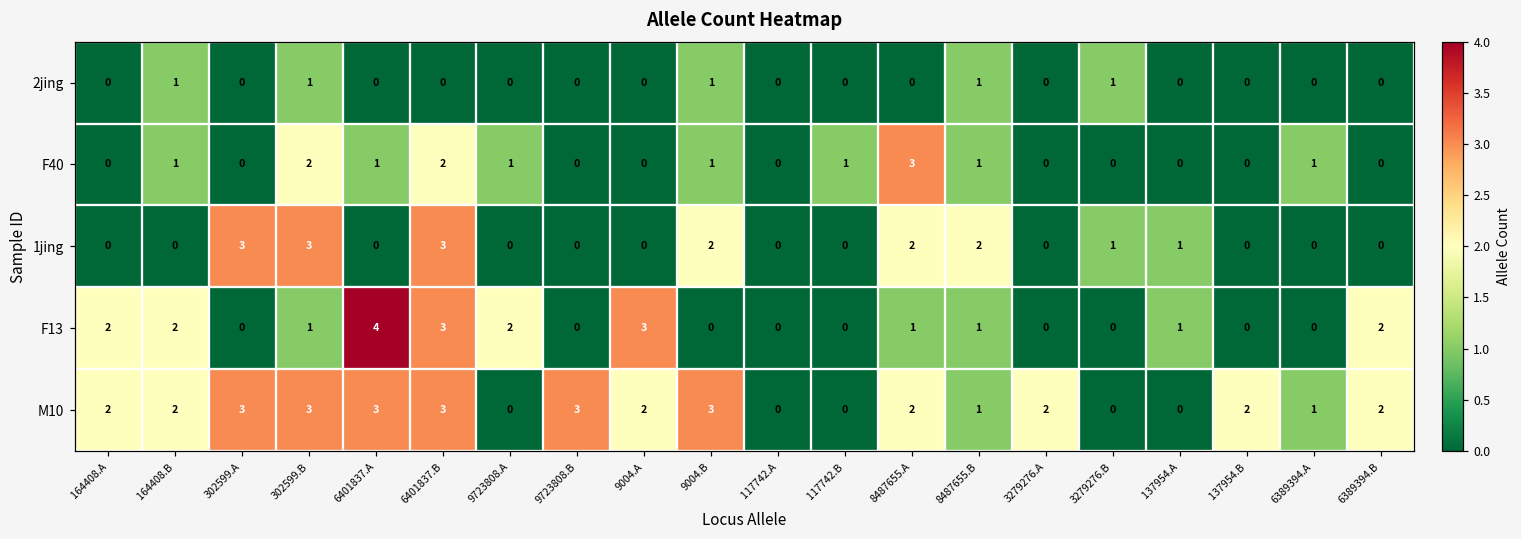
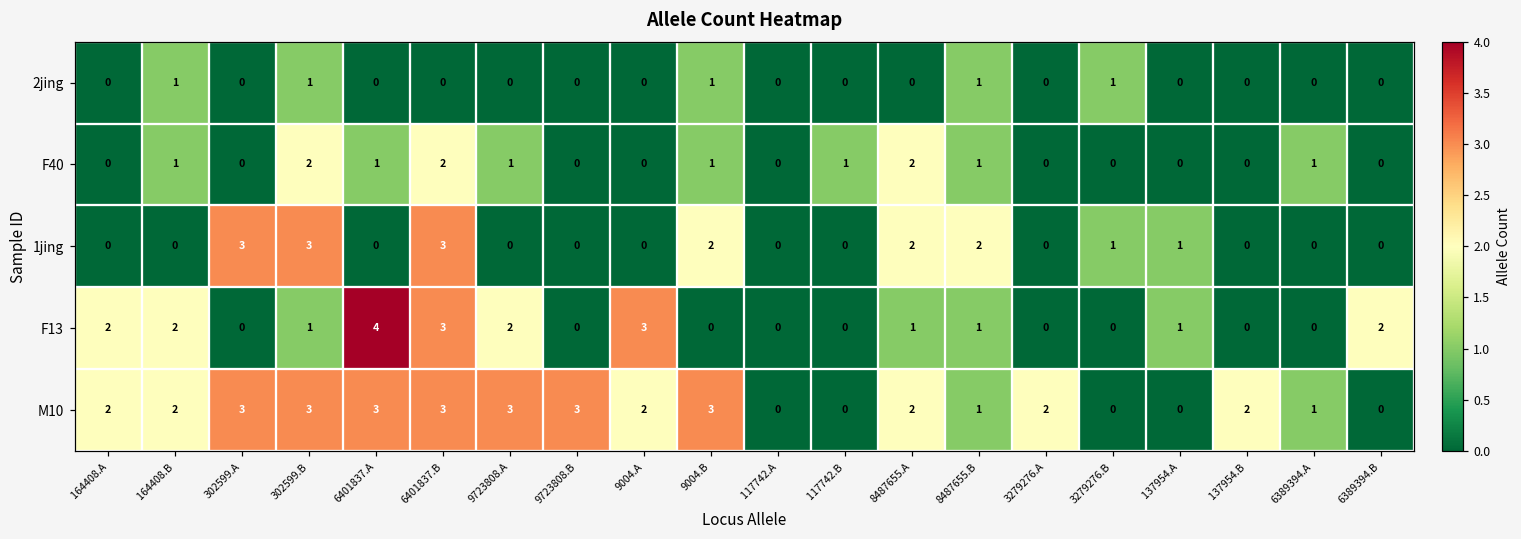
F40, 8487655.A: 3 -> 2
M10, 9723808.A: 0 -> 3
M10, 6389394.B: 2 -> 0
